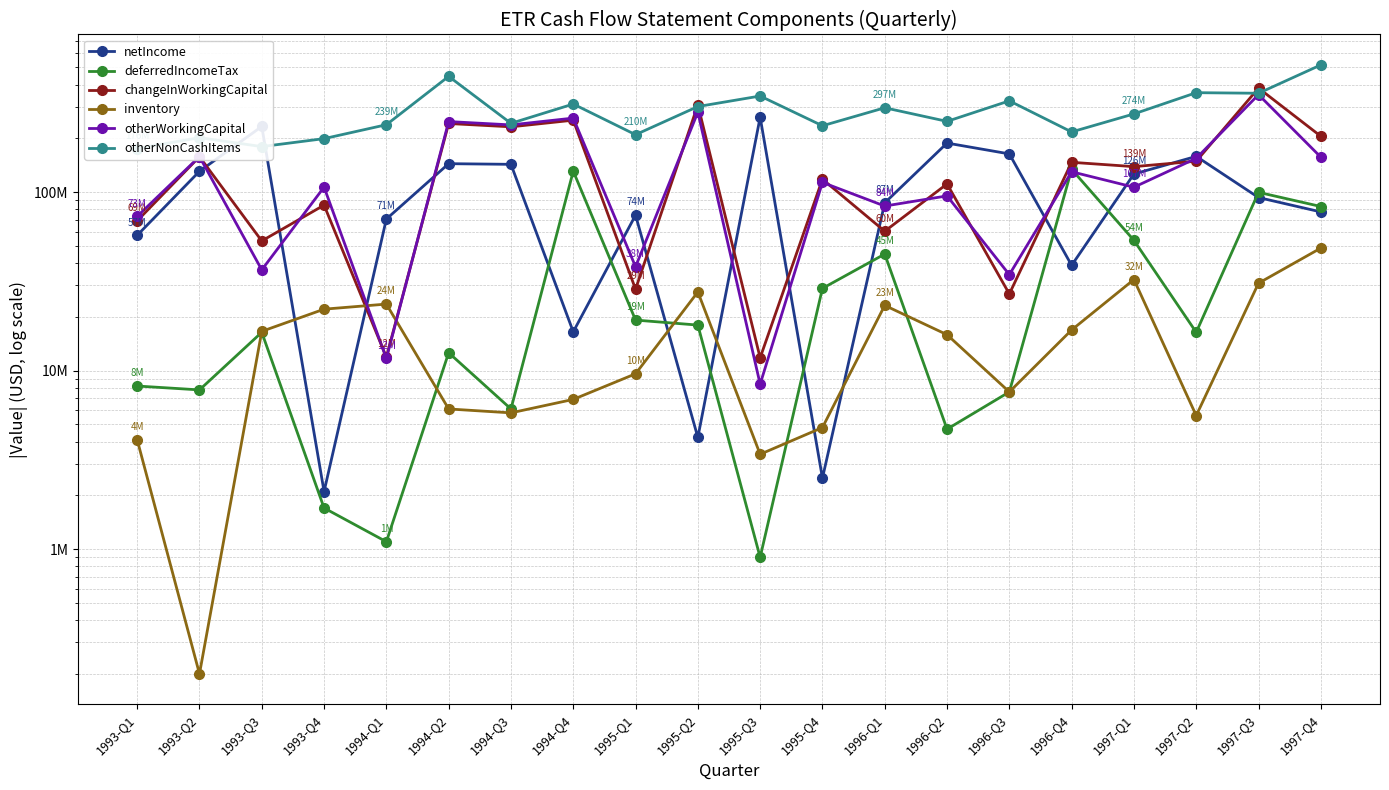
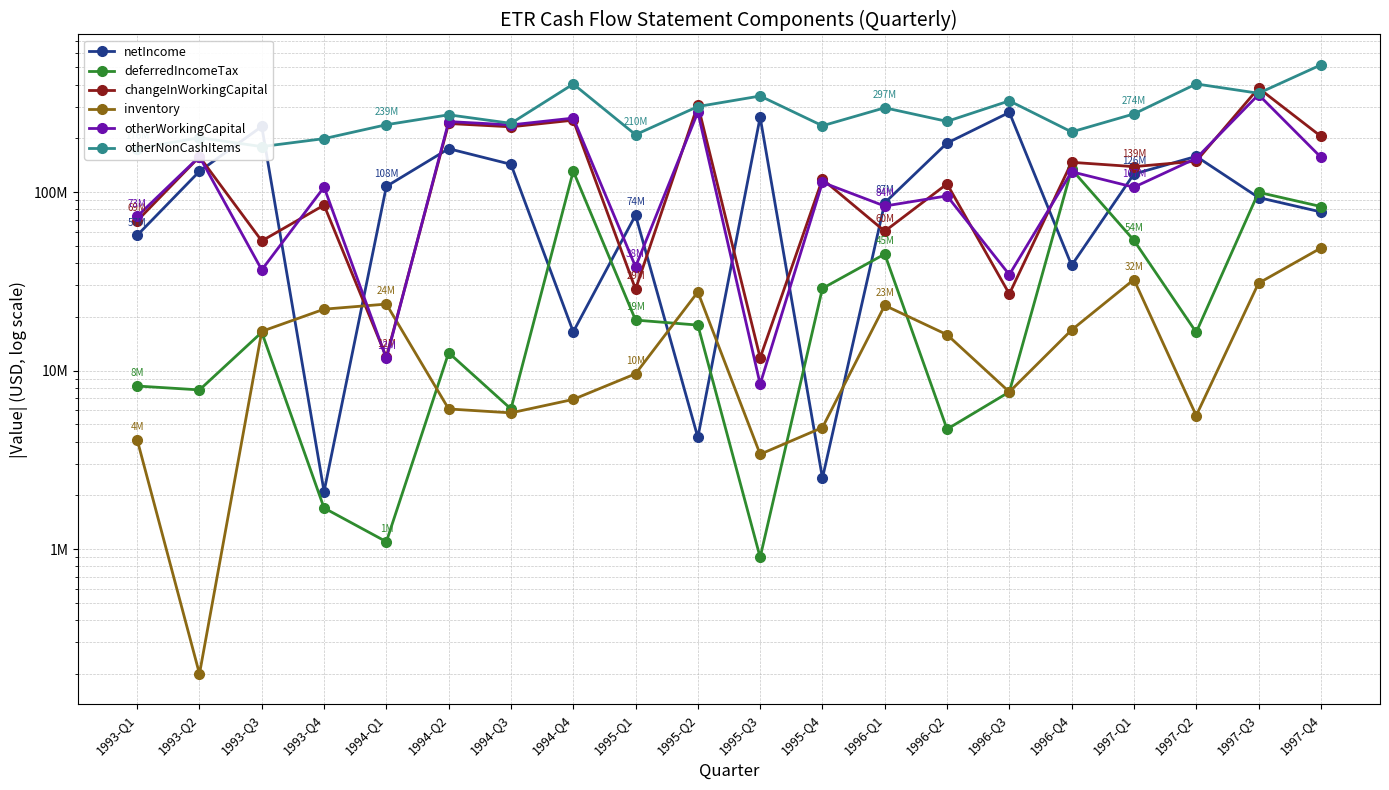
netIncome, 1994-Q1: 71M -> 108M
netIncome, 1994-Q2: 140000000 -> 180000000
otherNonCashItems, 1994-Q2: 450000000 -> 270000000
otherNonCashItems, 1994-Q4: 310000000 -> 400000000
netIncome, 1996-Q3: 160000000 -> 280000000
otherNonCashItems, 1997-Q2: 360000000 -> 400000000
